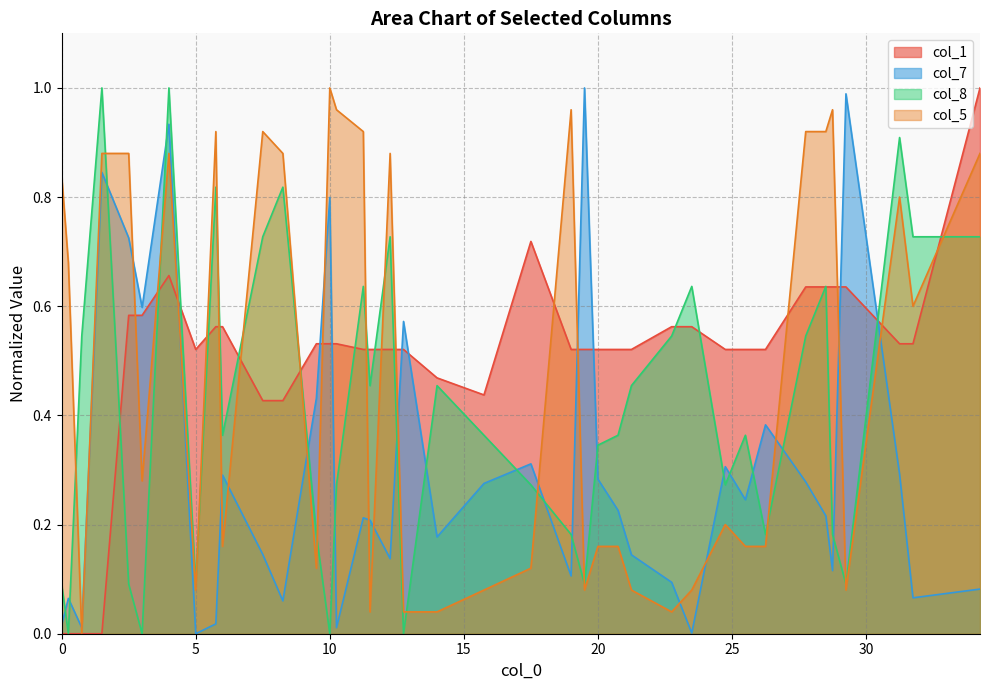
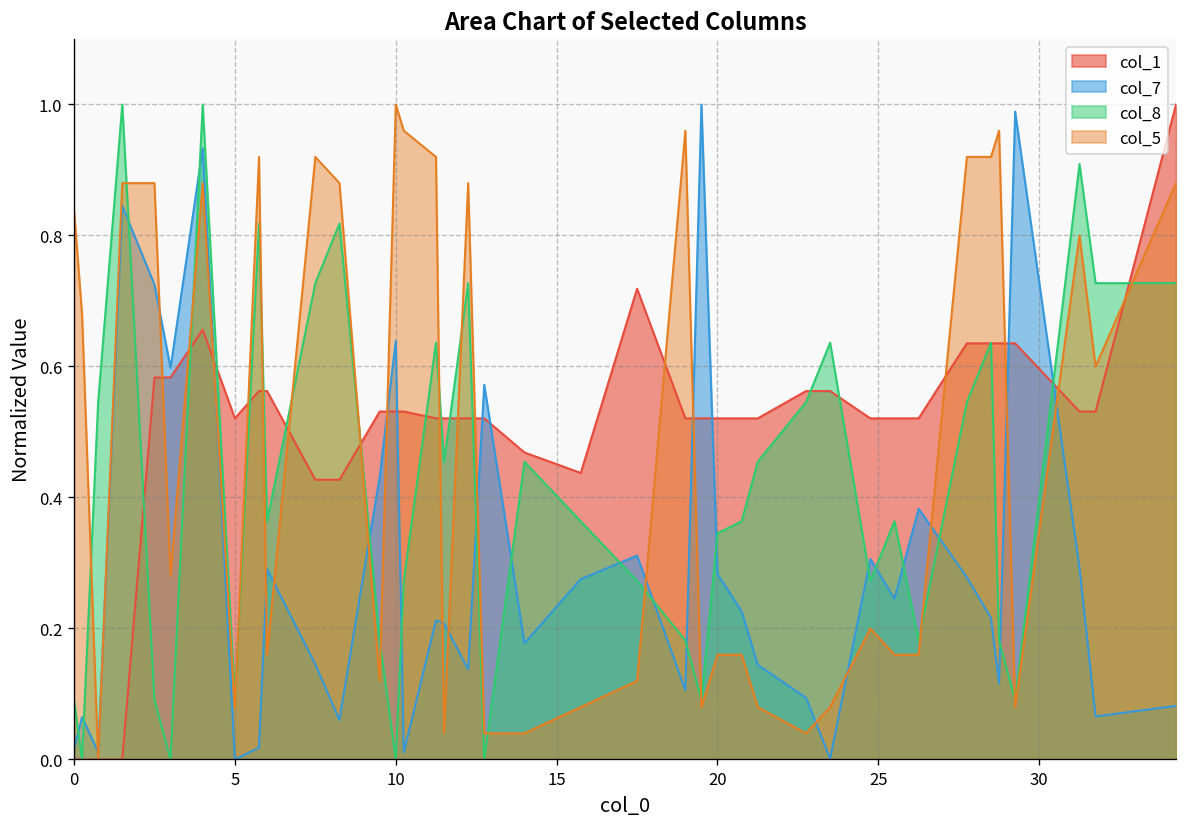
col_7, 10: 0.80 -> 0.64
